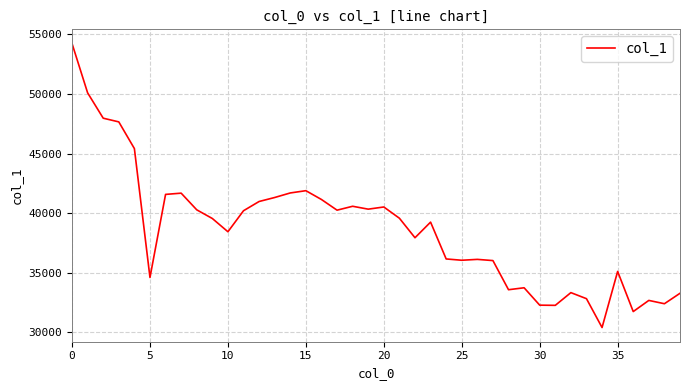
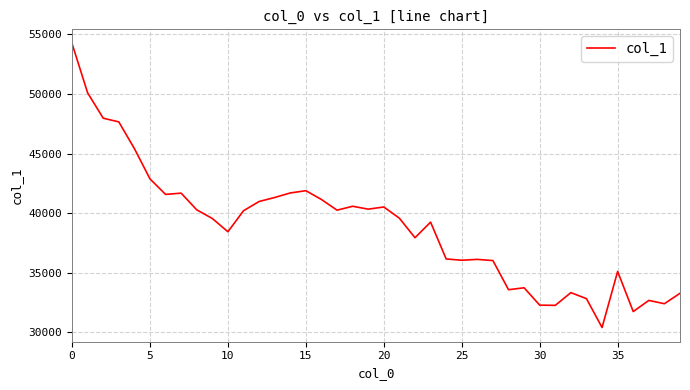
5: 34600 -> 42900
